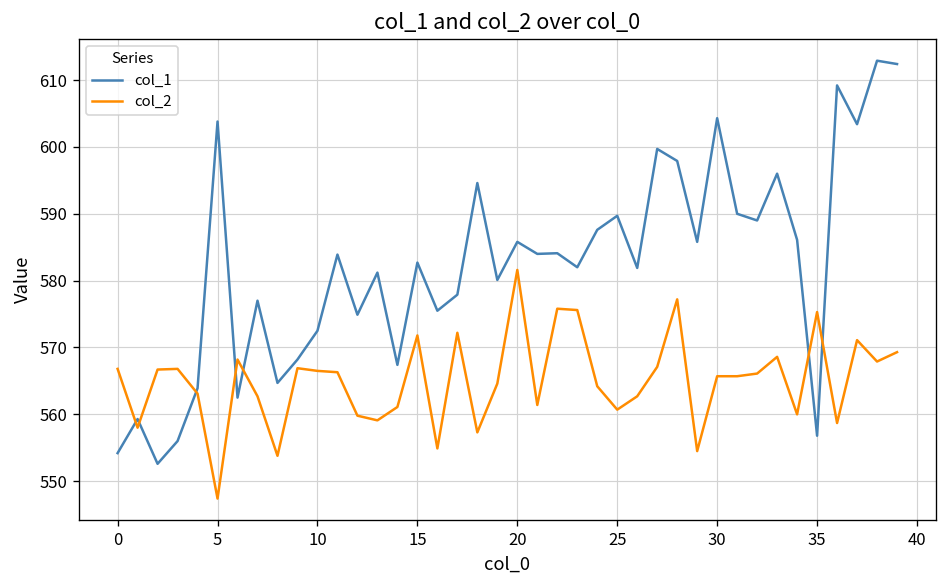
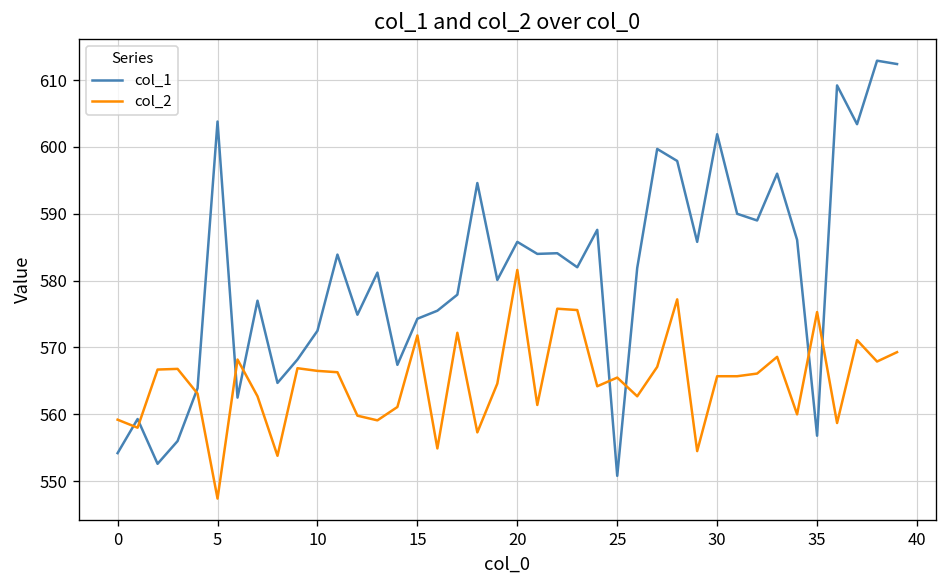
col_2, 0: 567 -> 559
col_1, 15: 583 -> 574
col_1, 25: 590 -> 551
col_2, 25: 561 -> 566
col_1, 30: 604 -> 602
